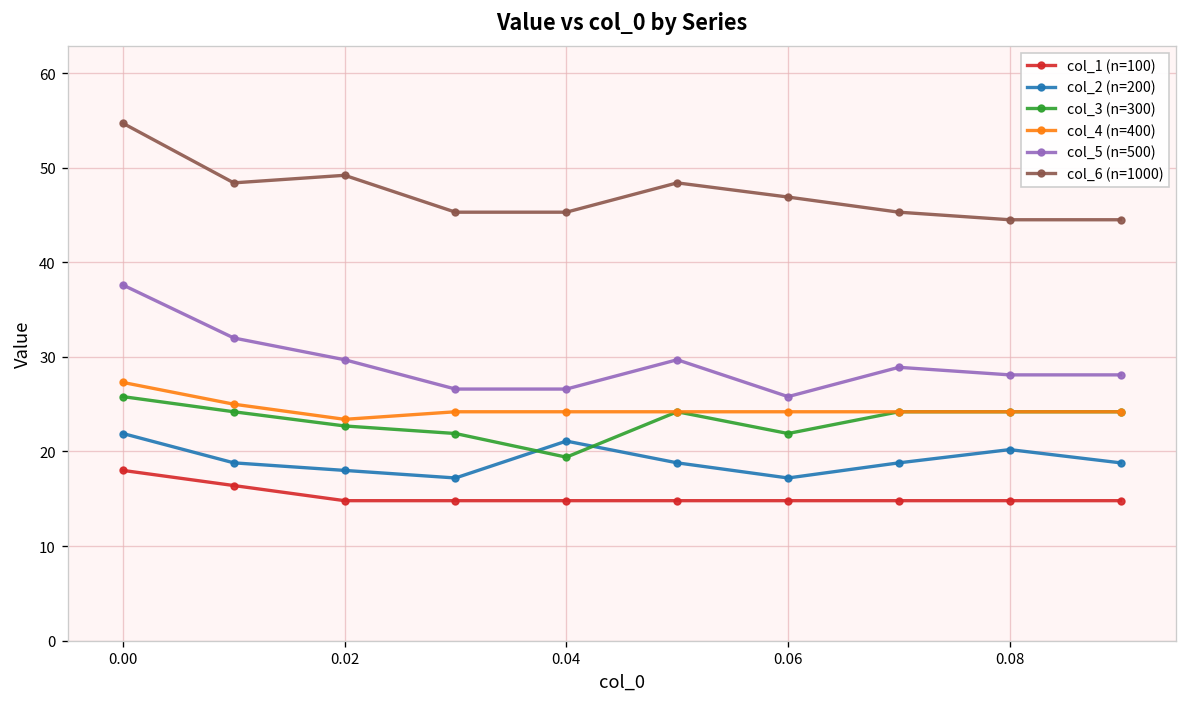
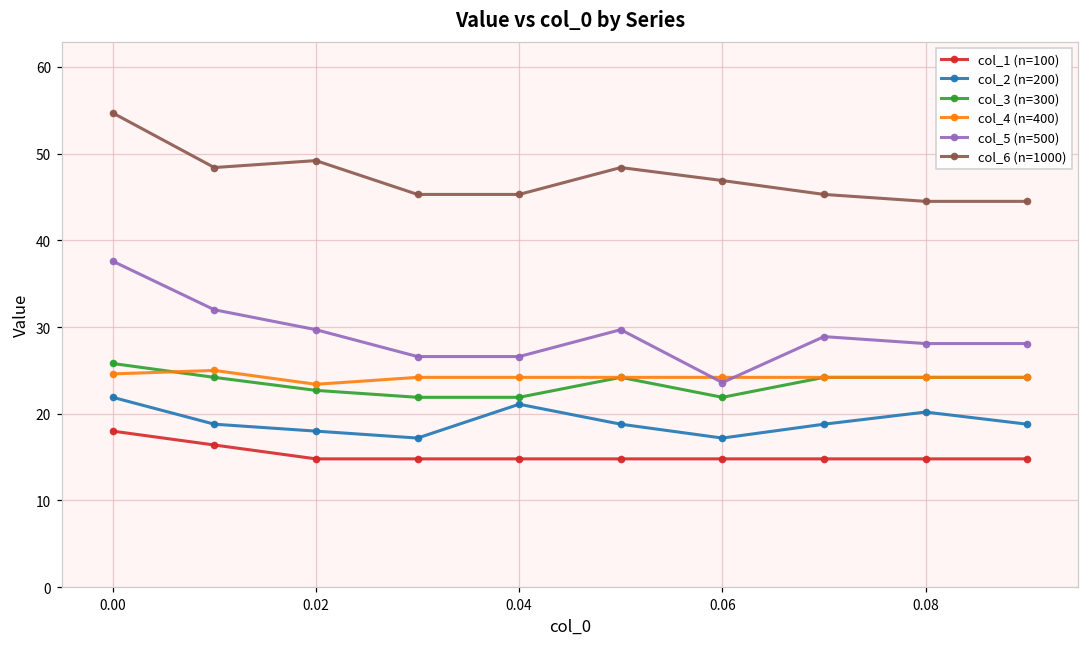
col_4 (n=400), 0.00: 27 -> 25
col_3 (n=300), 0.04: 19 -> 22
col_5 (n=500), 0.06: 26 -> 24
